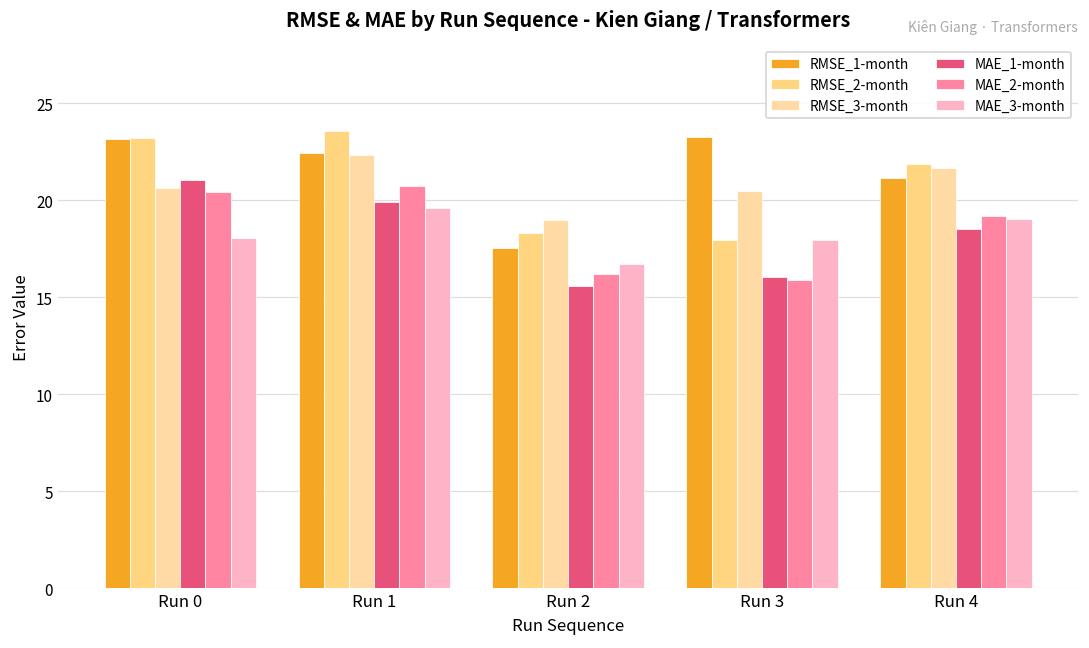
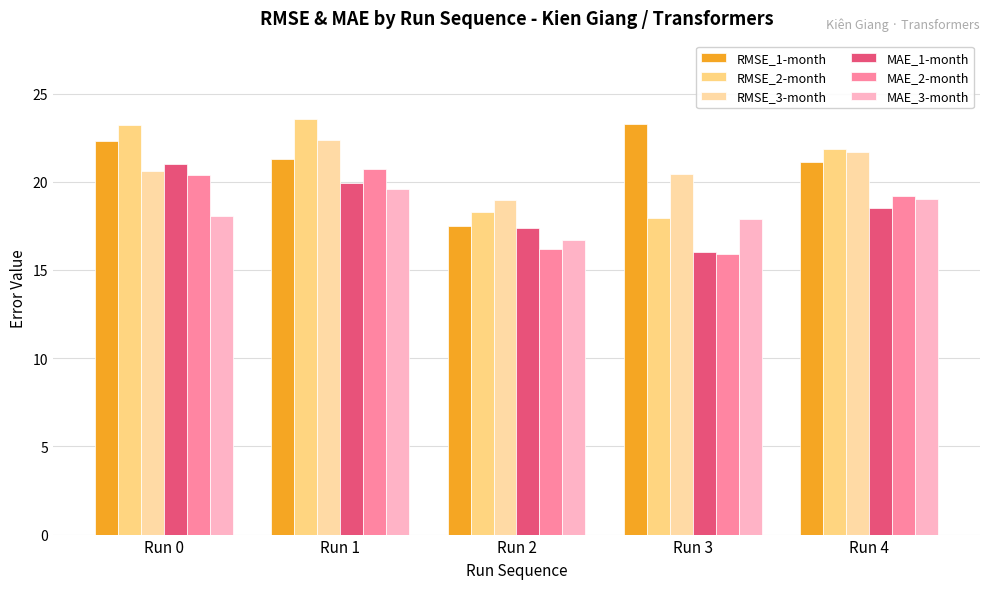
RMSE_1-month, Run 0: 23.1 -> 22.3
RMSE_1-month, Run 1: 22.4 -> 21.3
MAE_1-month, Run 2: 15.6 -> 17.4
